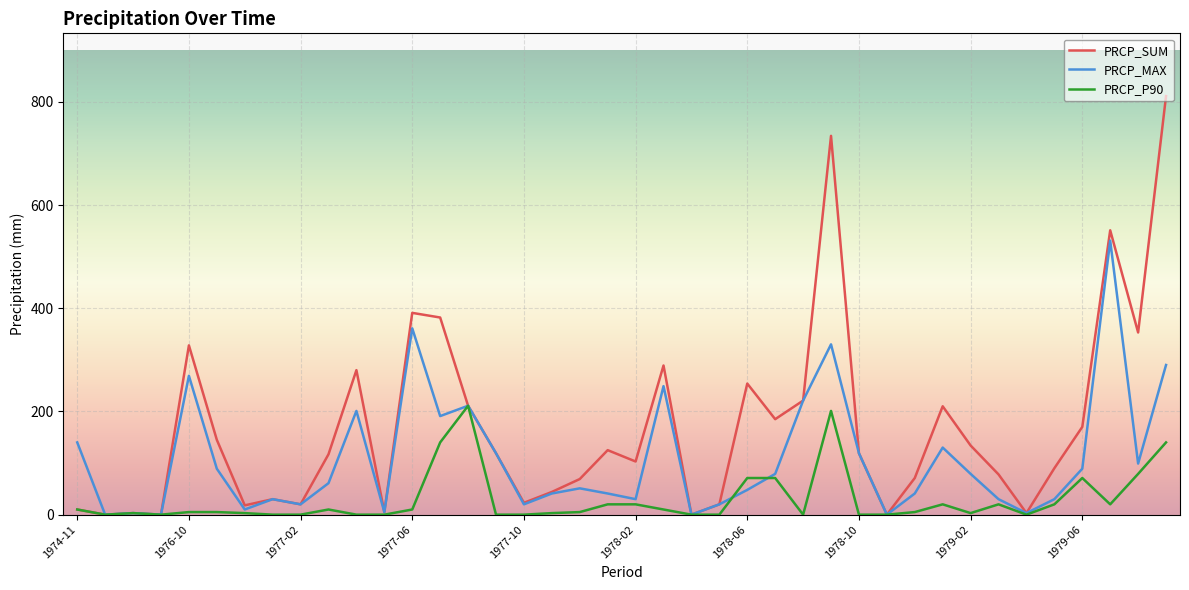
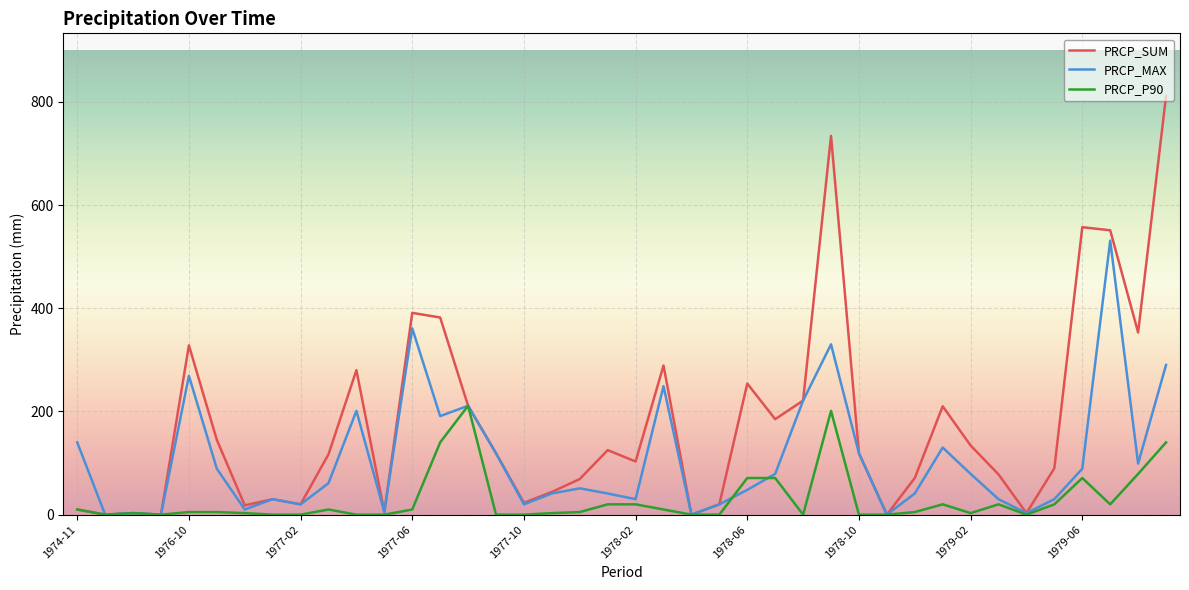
PRCP_SUM, 1979-06: 170 -> 560
